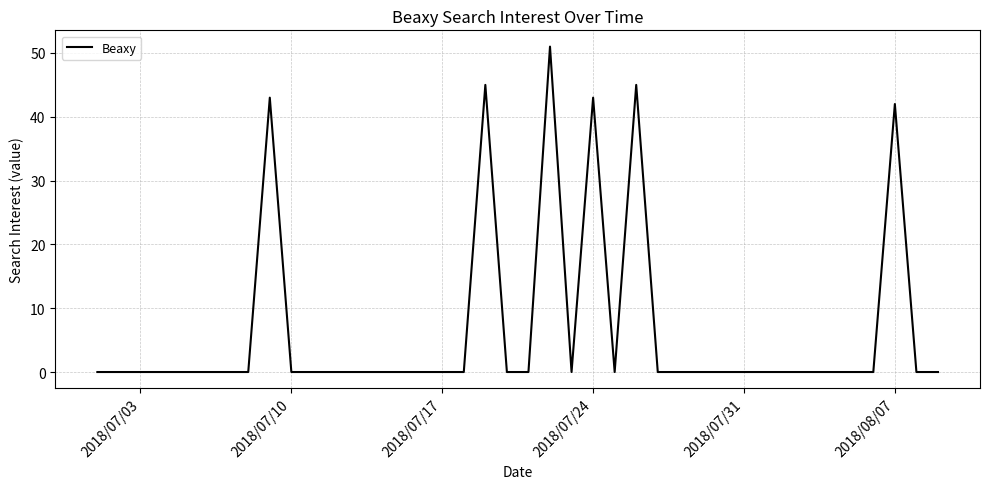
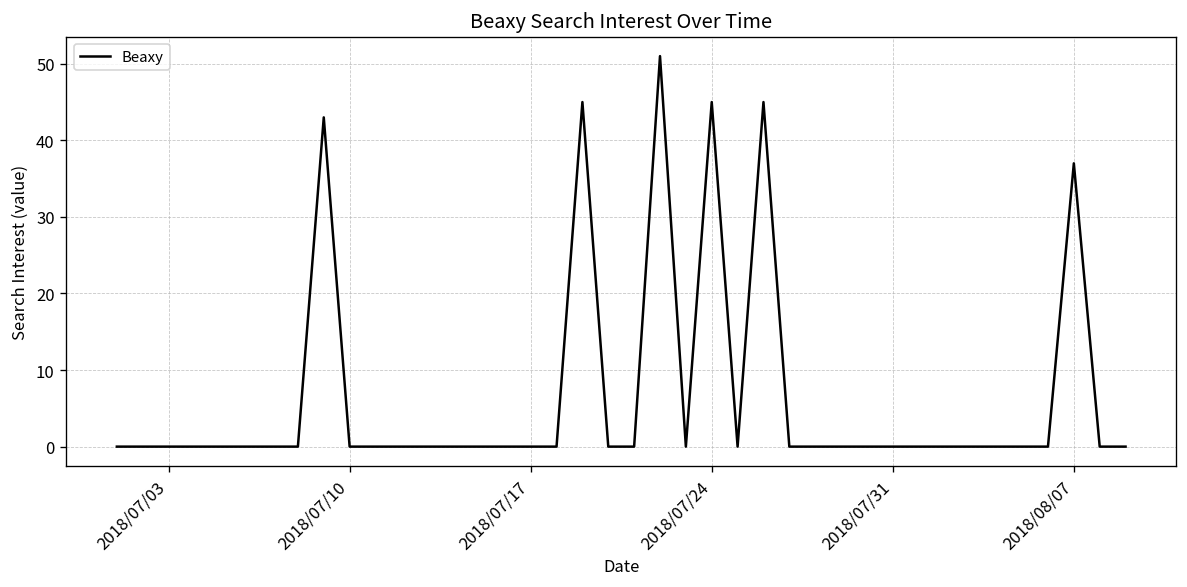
2018/07/24: 43 -> 45
2018/08/07: 42 -> 37
